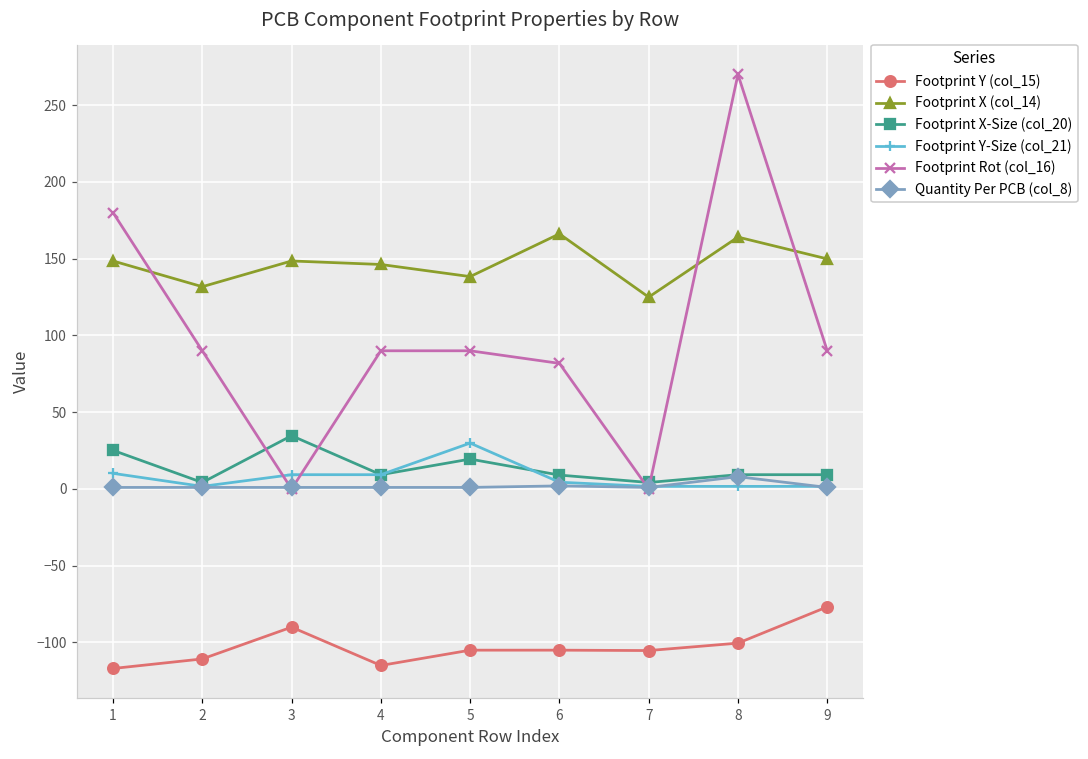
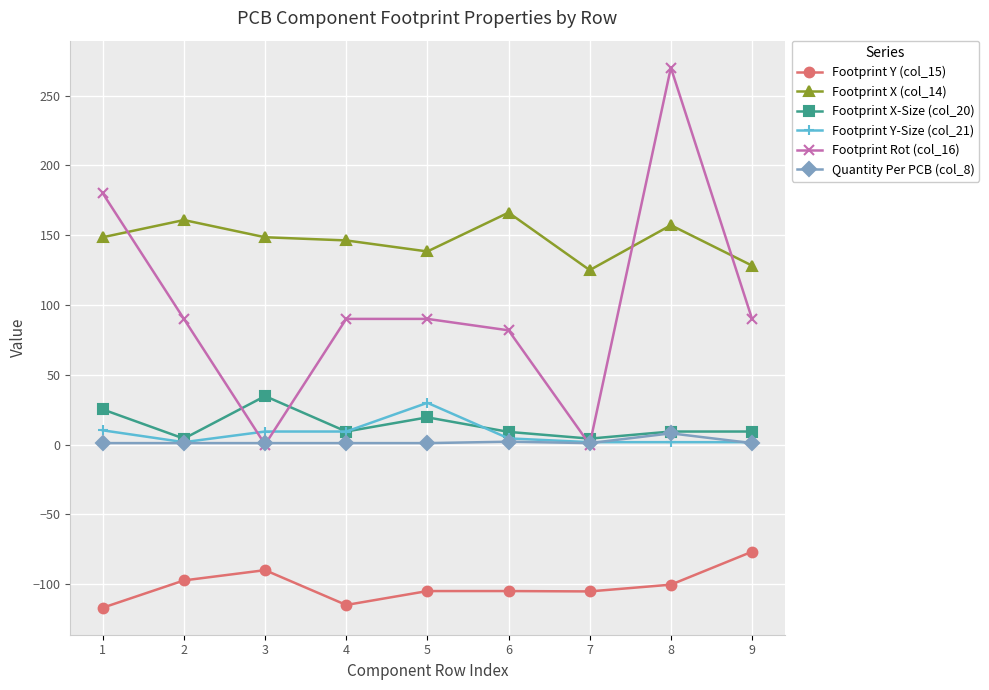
Footprint Y (col_15), 2: -111 -> -97
Footprint X (col_14), 2: 132 -> 161
Footprint X (col_14), 8: 164 -> 157
Footprint X (col_14), 9: 150 -> 128
